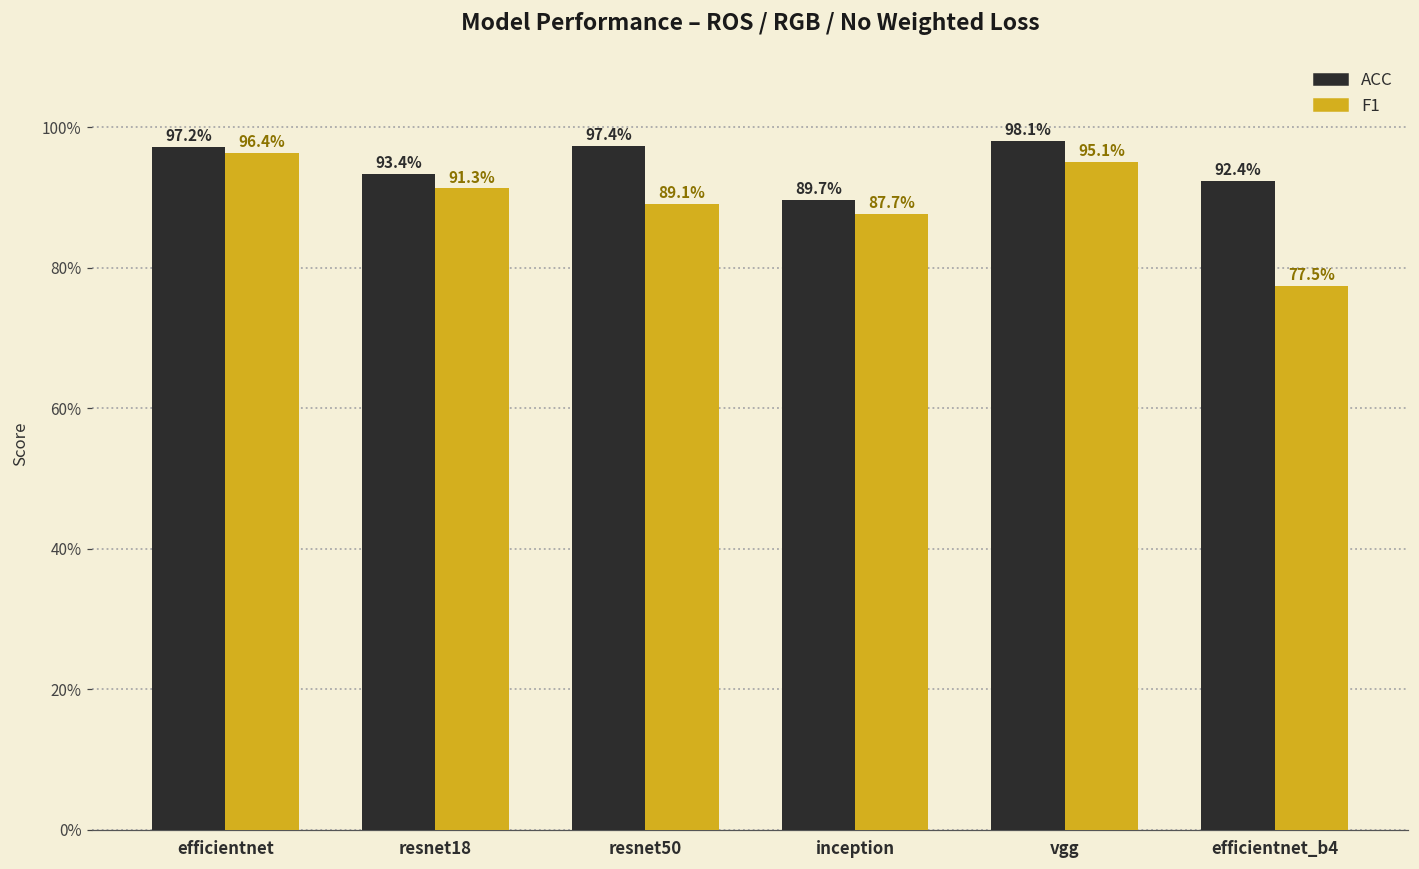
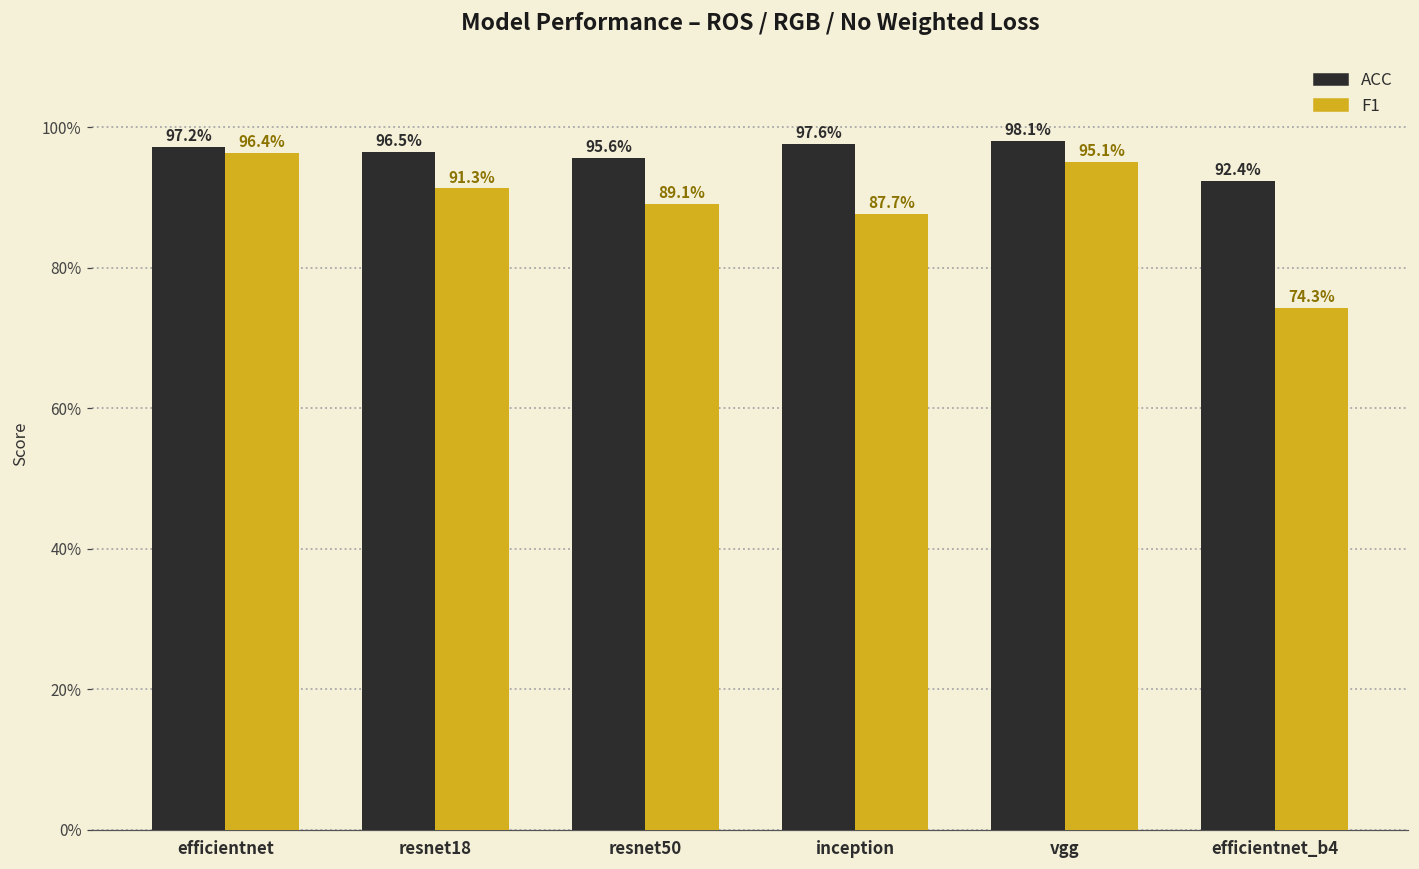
ACC, resnet18: 93.4% -> 96.5%
ACC, resnet50: 97.4% -> 95.6%
ACC, inception: 89.7% -> 97.6%
F1, efficientnet_b4: 77.5% -> 74.3%
